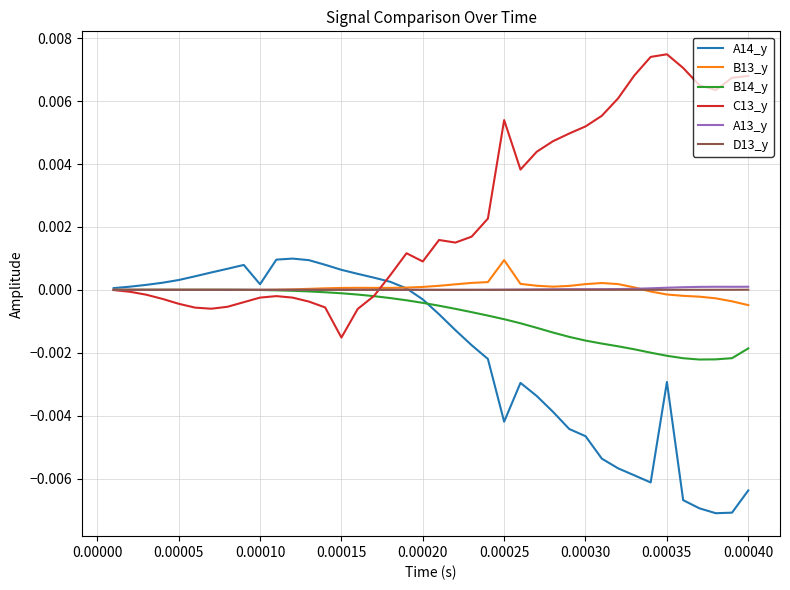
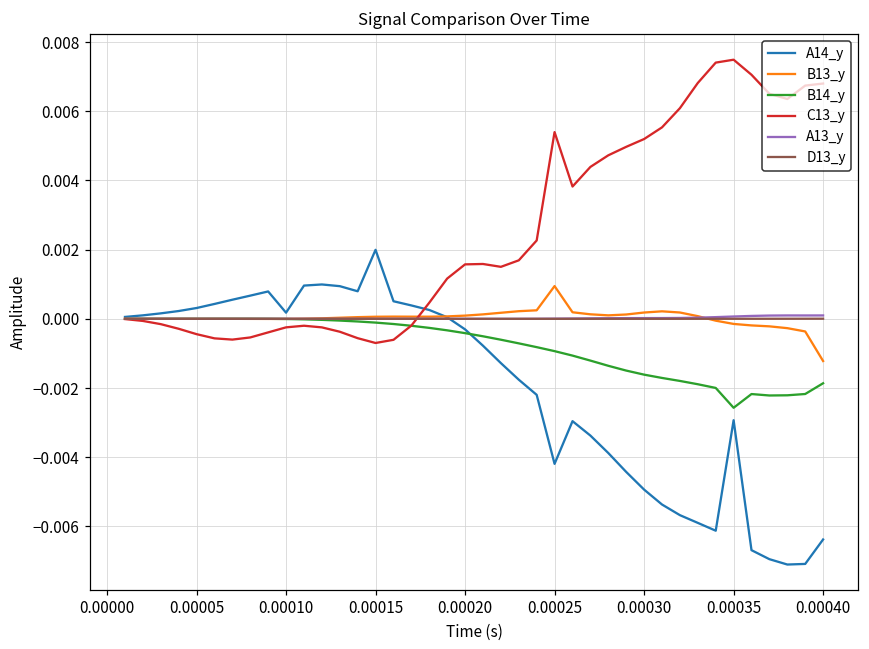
A14_y, 0.00015: 0.0006 -> 0.0020
C13_y, 0.00015: -0.0015 -> -0.0007
C13_y, 0.00020: 0.0009 -> 0.0016
A14_y, 0.00030: -0.0047 -> -0.0049
B14_y, 0.00035: -0.0021 -> -0.0026
B13_y, 0.00040: -0.0005 -> -0.0012
